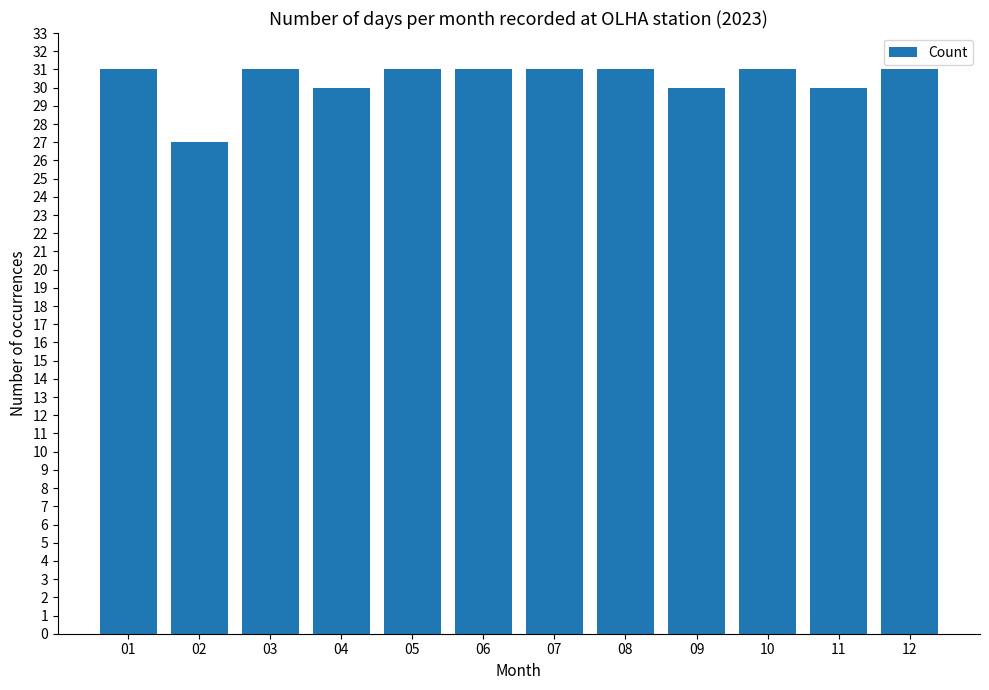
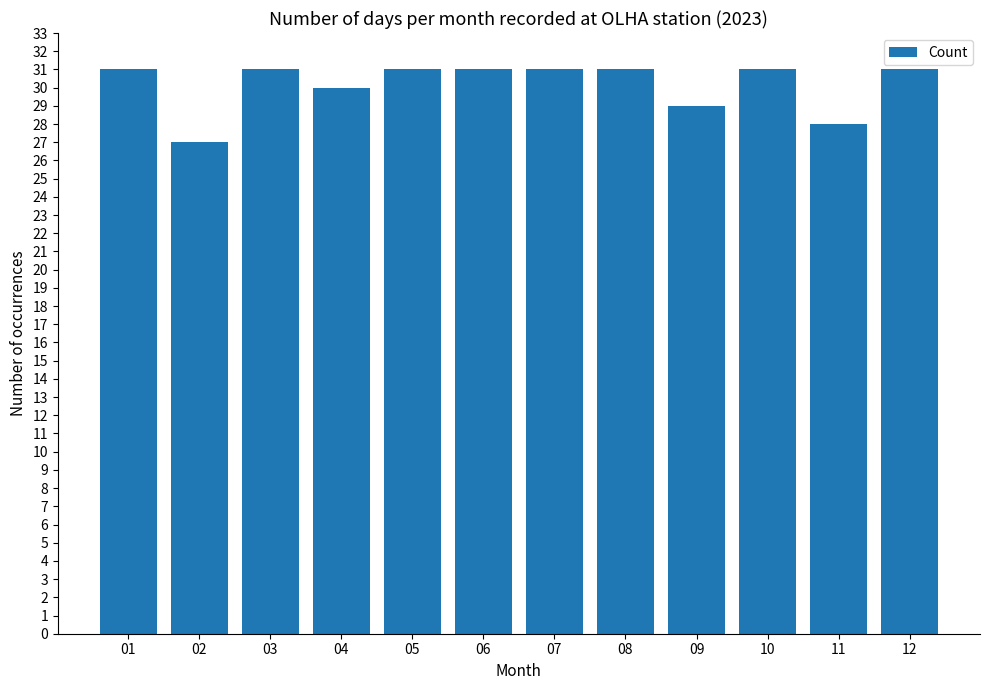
09: 30 -> 29
11: 30 -> 28
